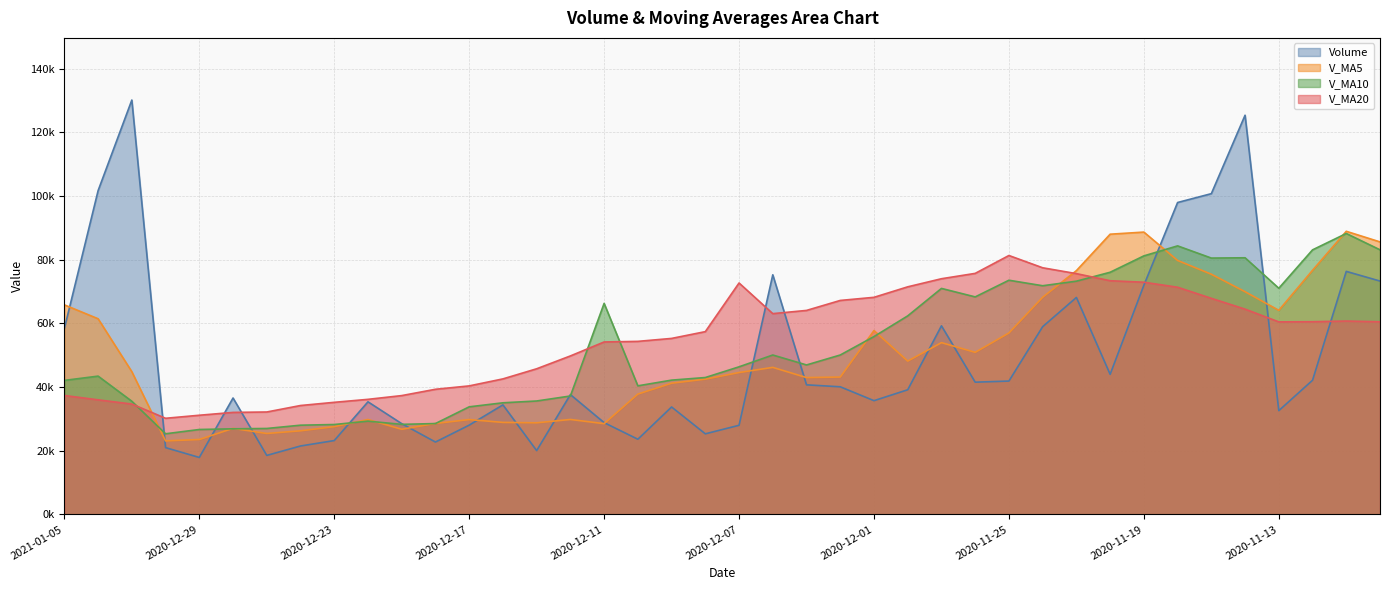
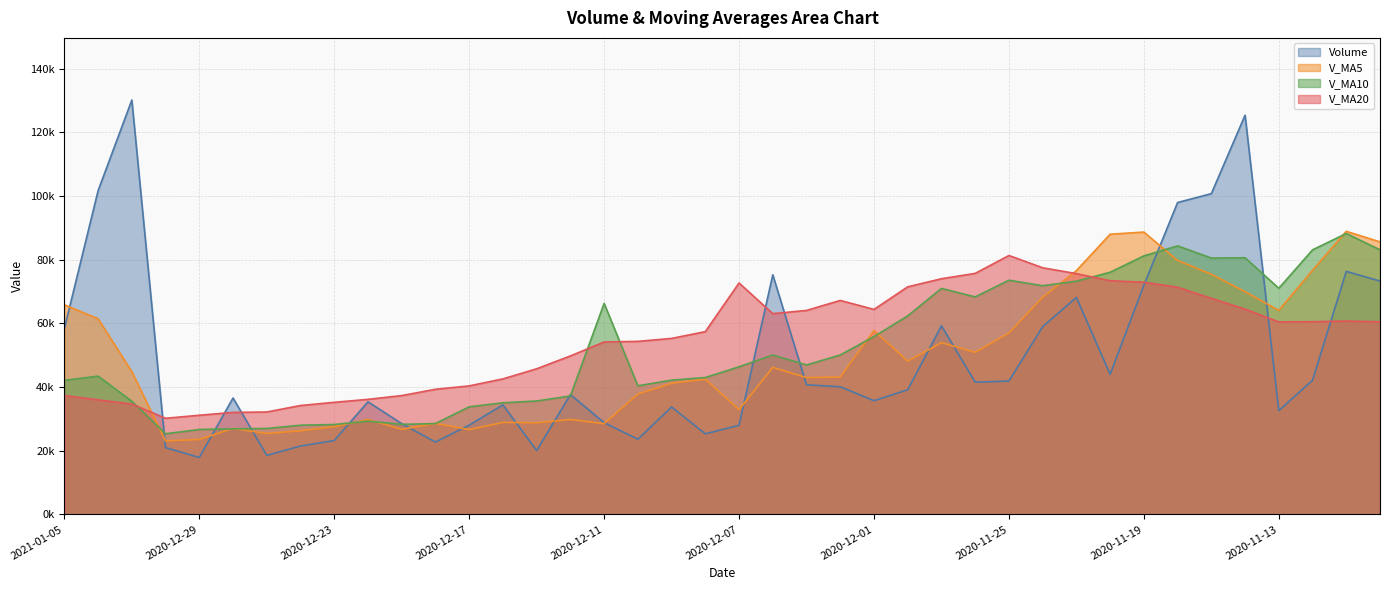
V_MA5, 2020-12-17: 30000 -> 27000
V_MA5, 2020-12-07: 45000 -> 33000
V_MA20, 2020-12-01: 68000 -> 64000
